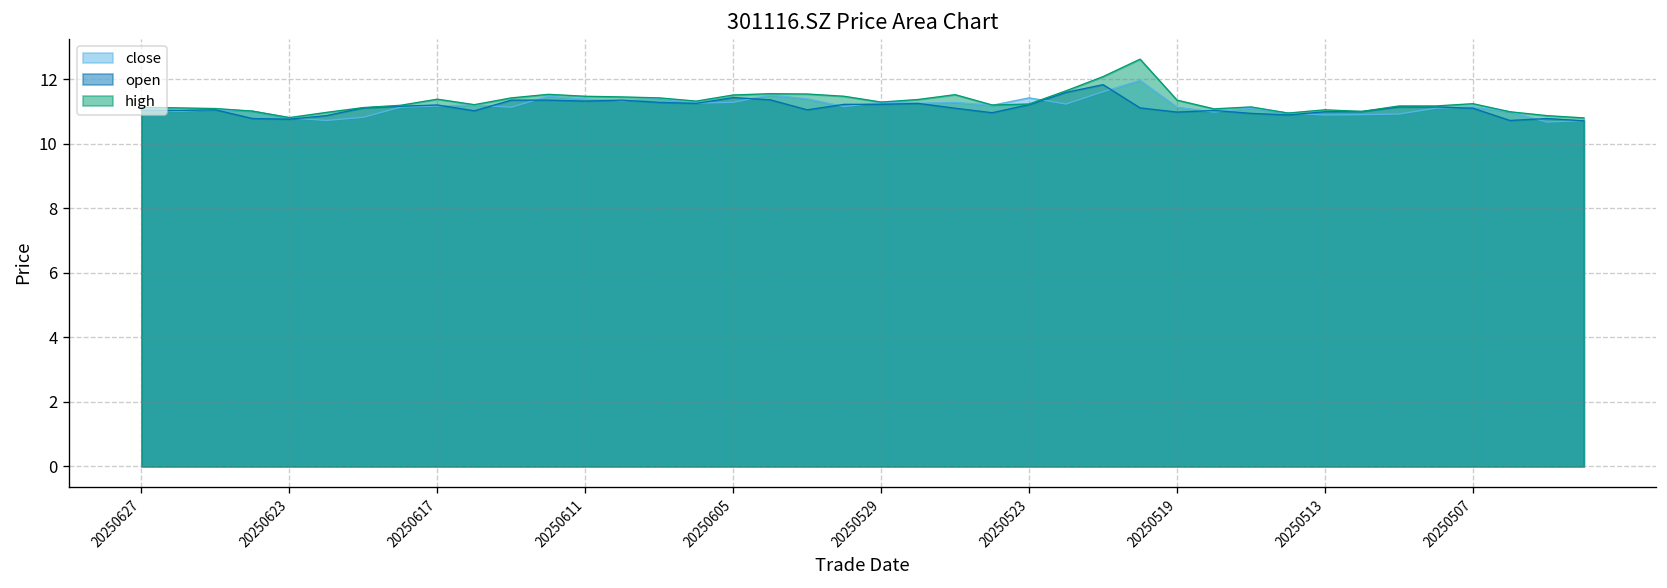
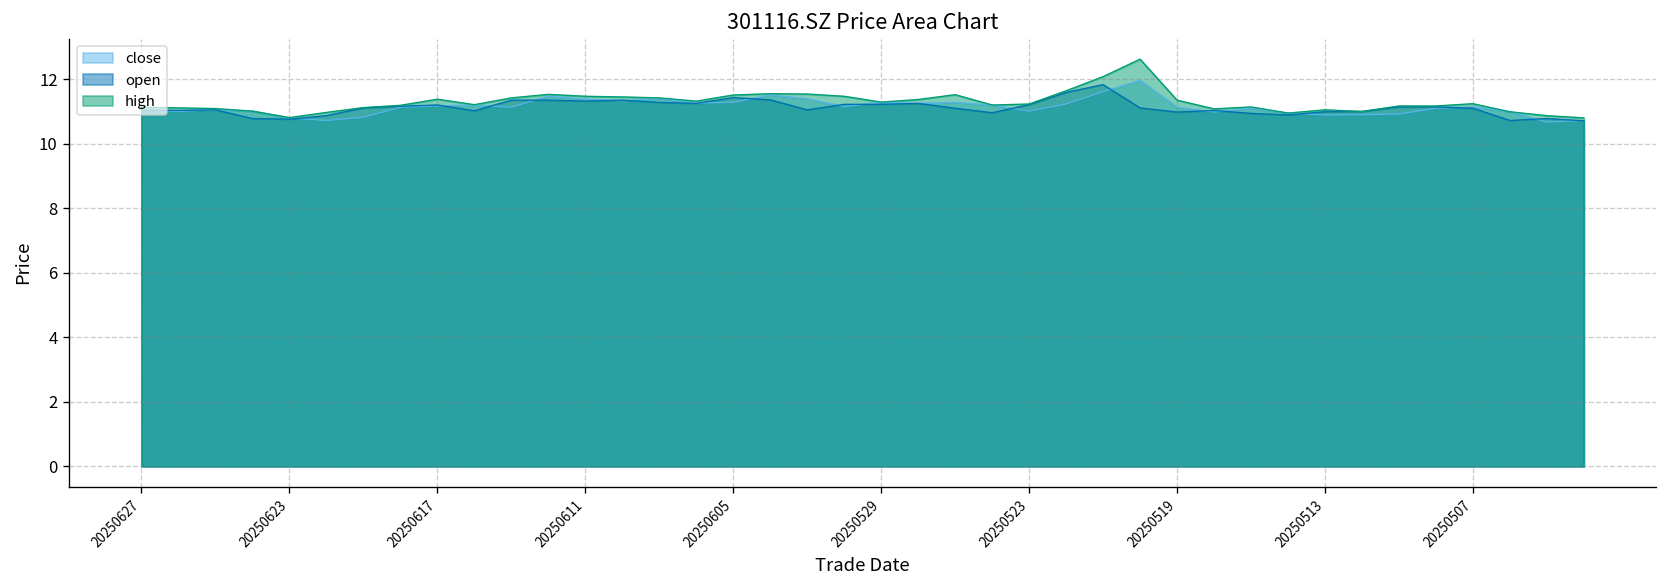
close, 20250523: 11.4 -> 11.0
